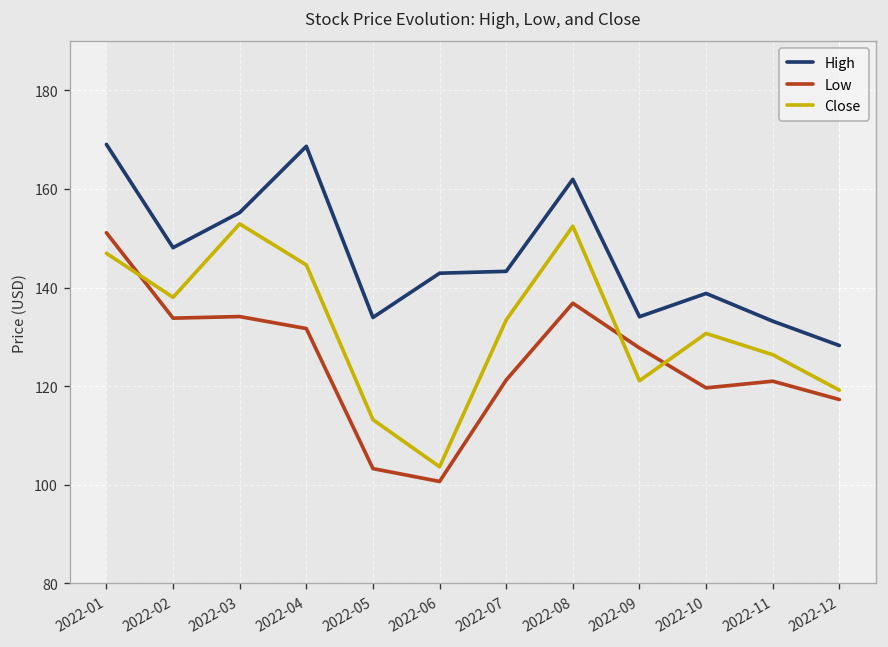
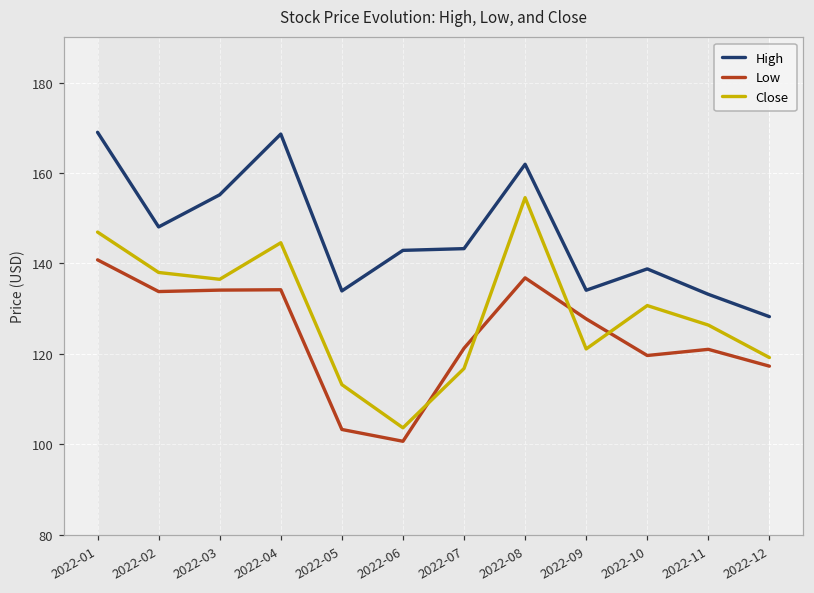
Low, 2022-01: 151 -> 141
Close, 2022-03: 153 -> 137
Low, 2022-04: 132 -> 134
Close, 2022-07: 133 -> 117
Close, 2022-08: 152 -> 155
